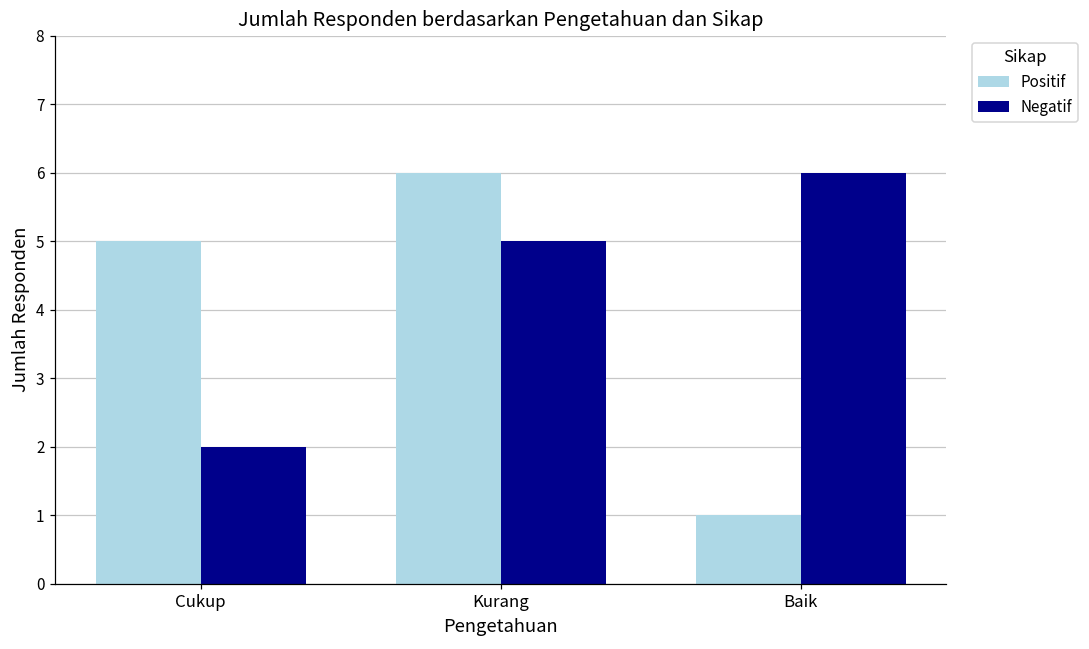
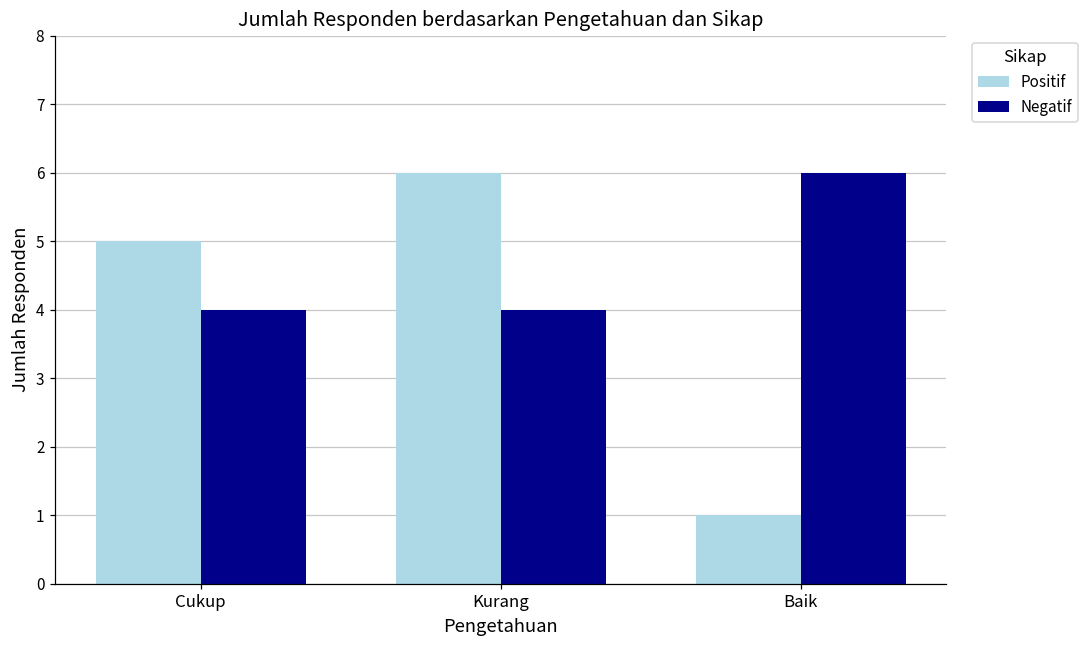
Negatif, Cukup: 2 -> 4
Negatif, Kurang: 5 -> 4
